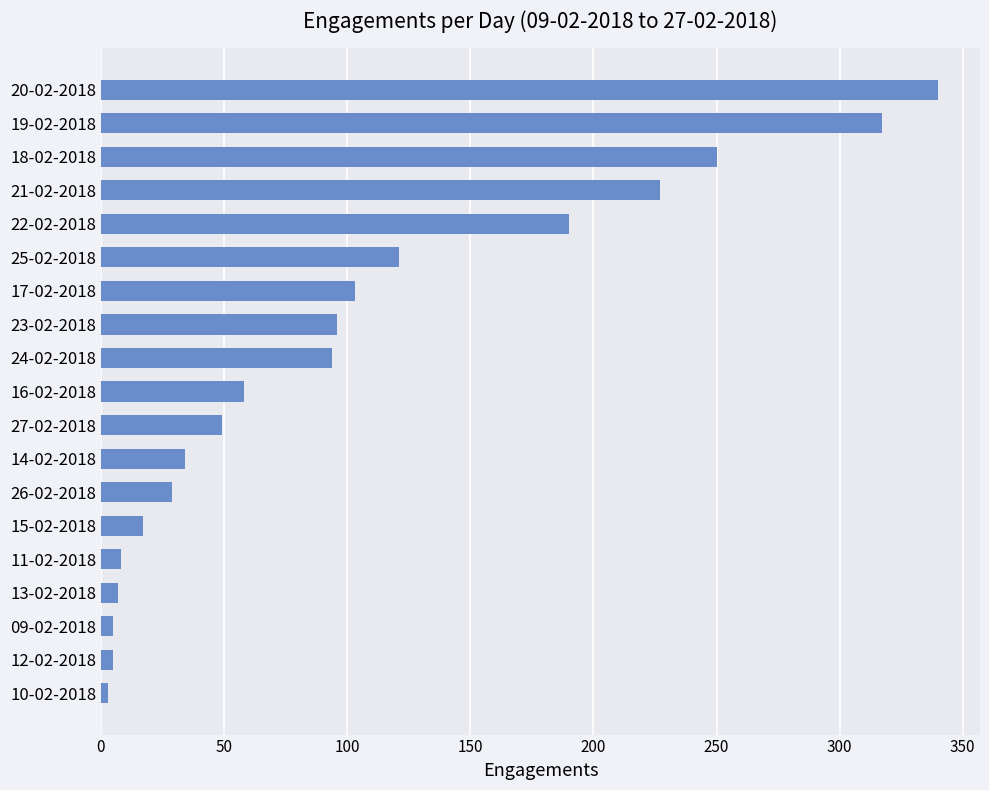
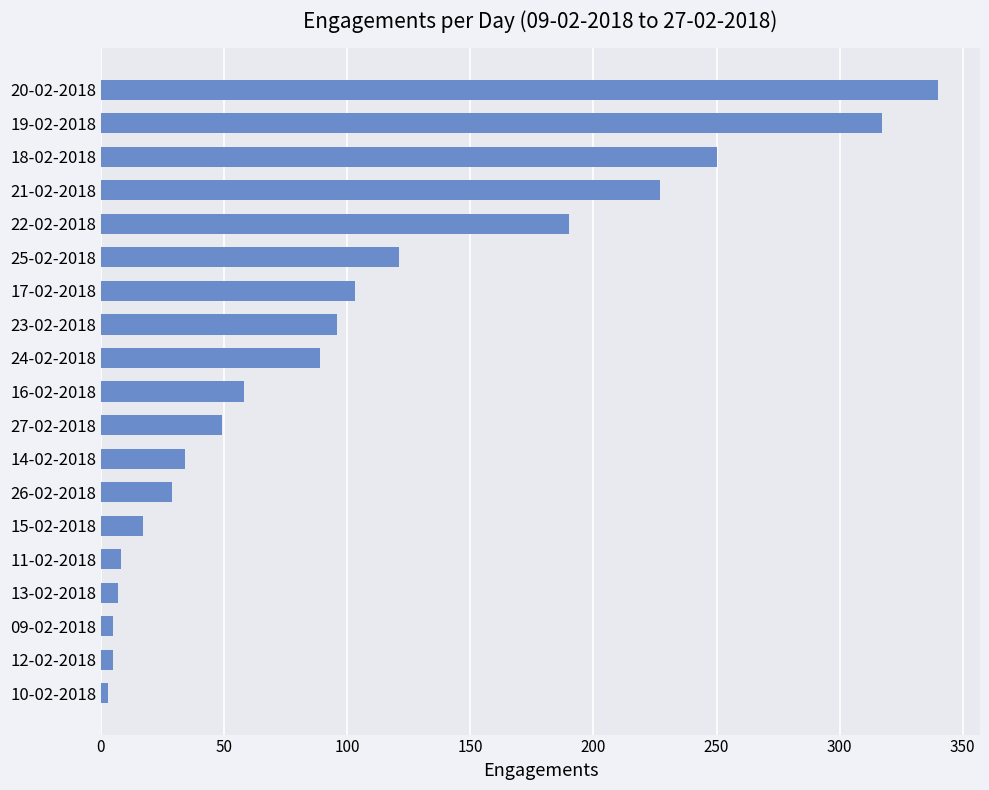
24-02-2018: 94 -> 89
